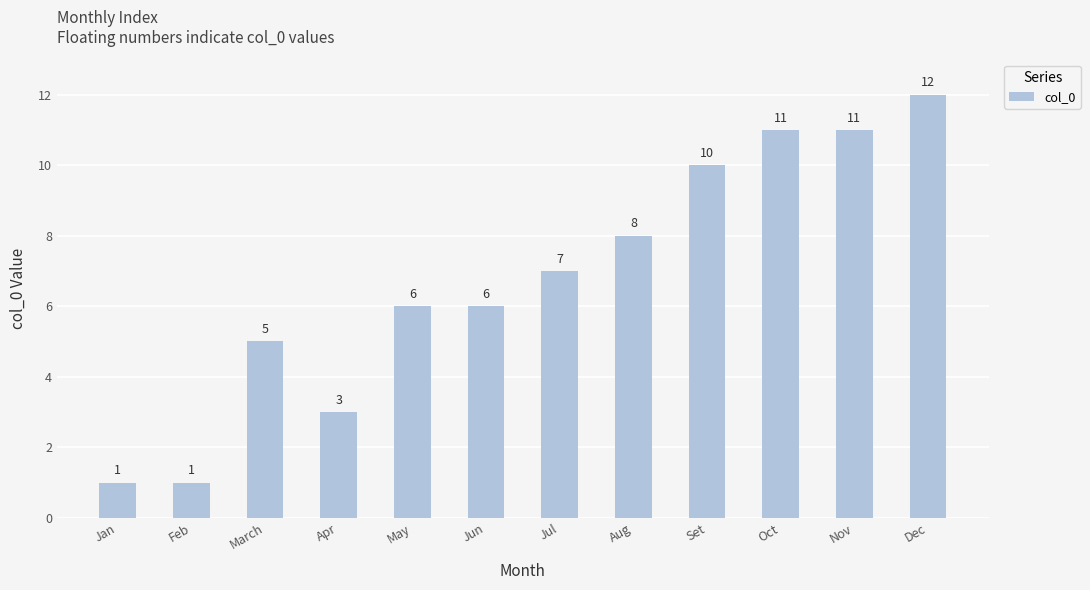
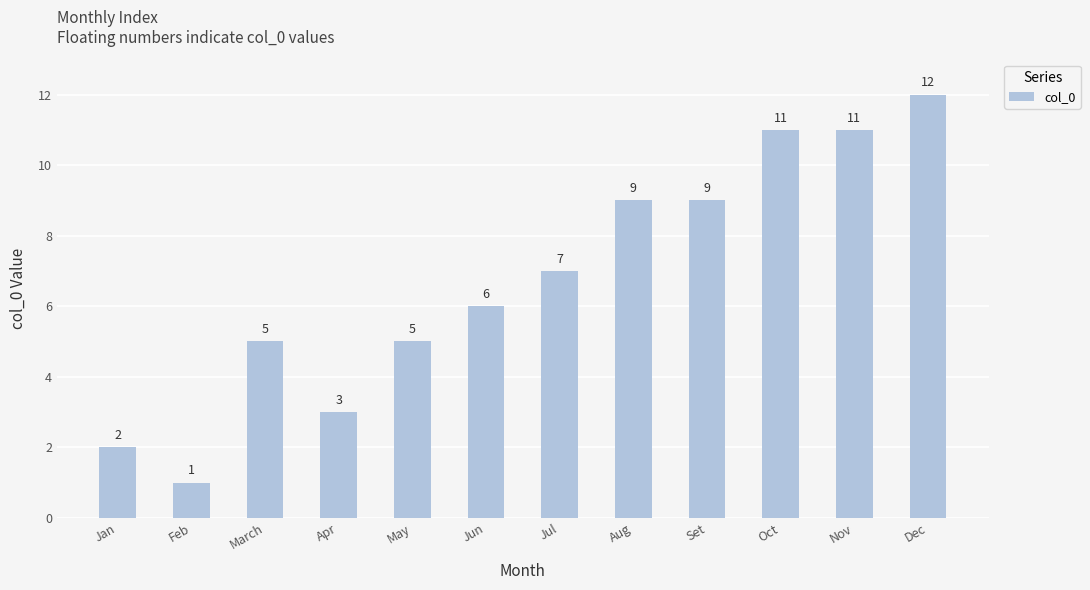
Jan: 1 -> 2
May: 6 -> 5
Aug: 8 -> 9
Set: 10 -> 9
